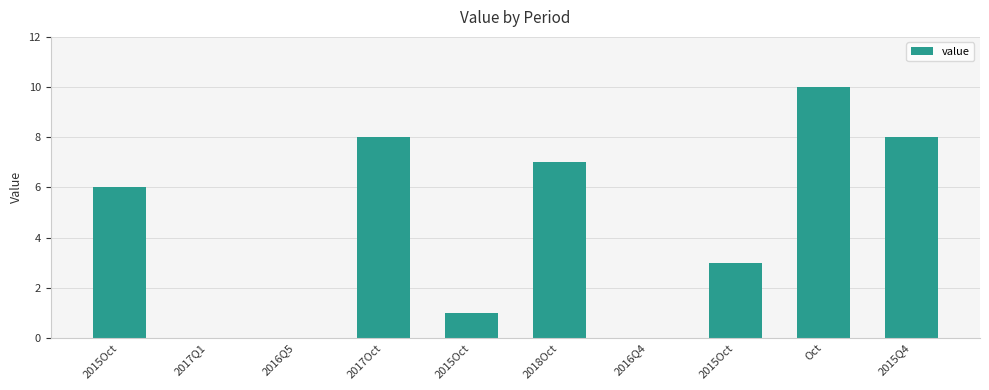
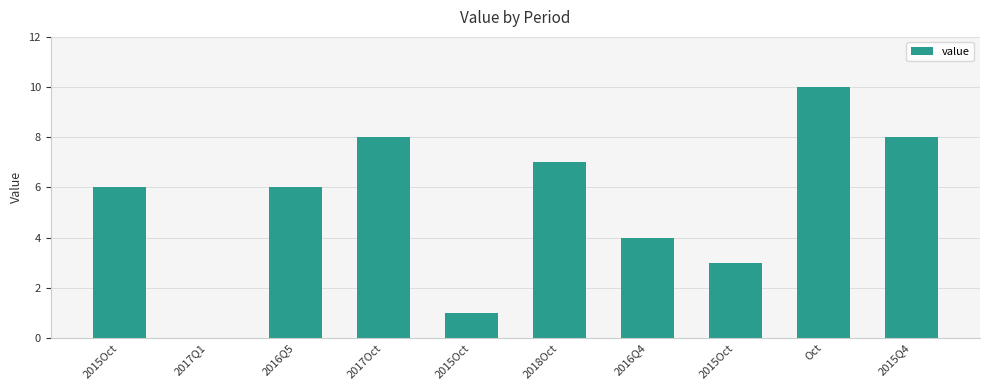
2016Q5: 0 -> 6
2016Q4: 0 -> 4
